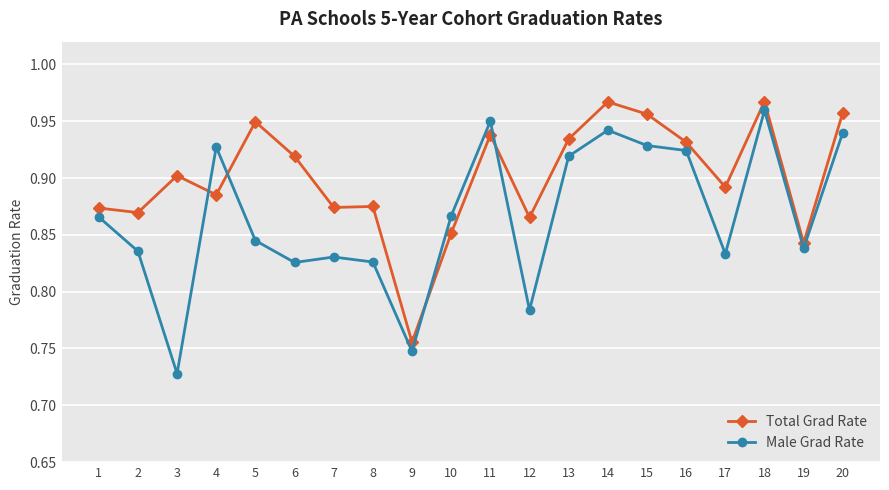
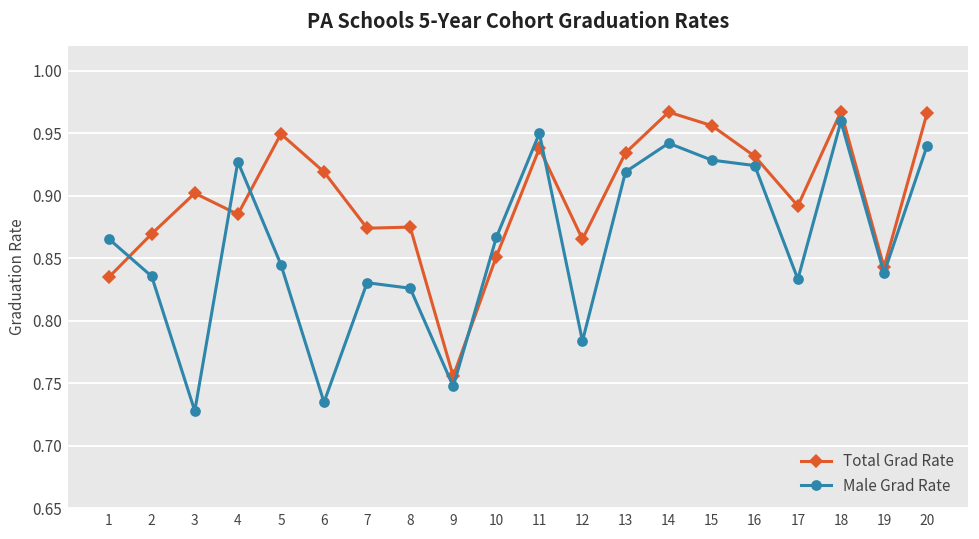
Total Grad Rate, 1: 0.874 -> 0.835
Male Grad Rate, 6: 0.826 -> 0.735
Total Grad Rate, 20: 0.958 -> 0.966
